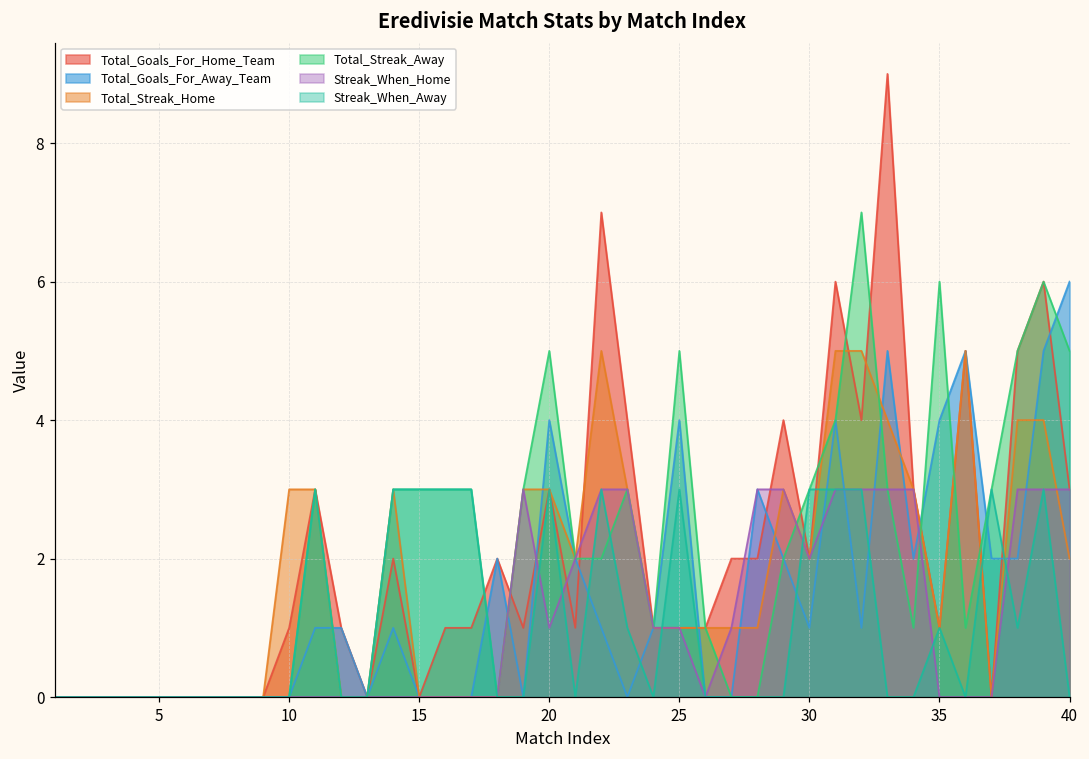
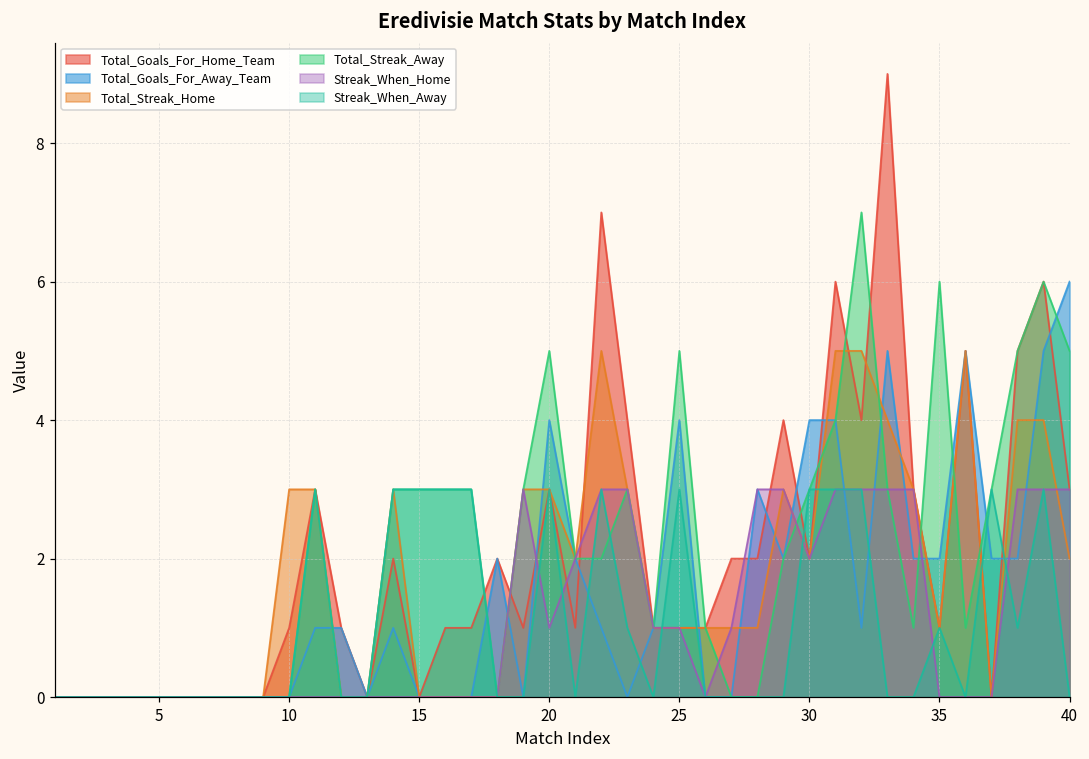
Total_Goals_For_Away_Team, 30: 1 -> 4
Total_Goals_For_Away_Team, 35: 4 -> 2
